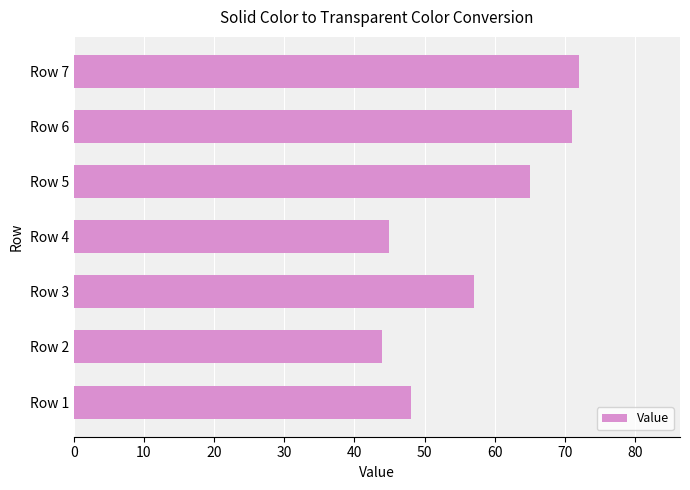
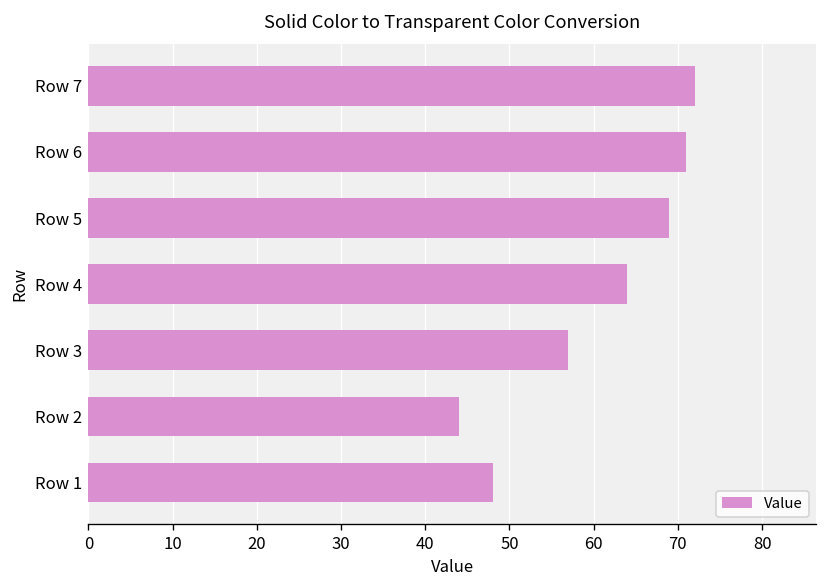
Row 5: 65 -> 69
Row 4: 45 -> 64
